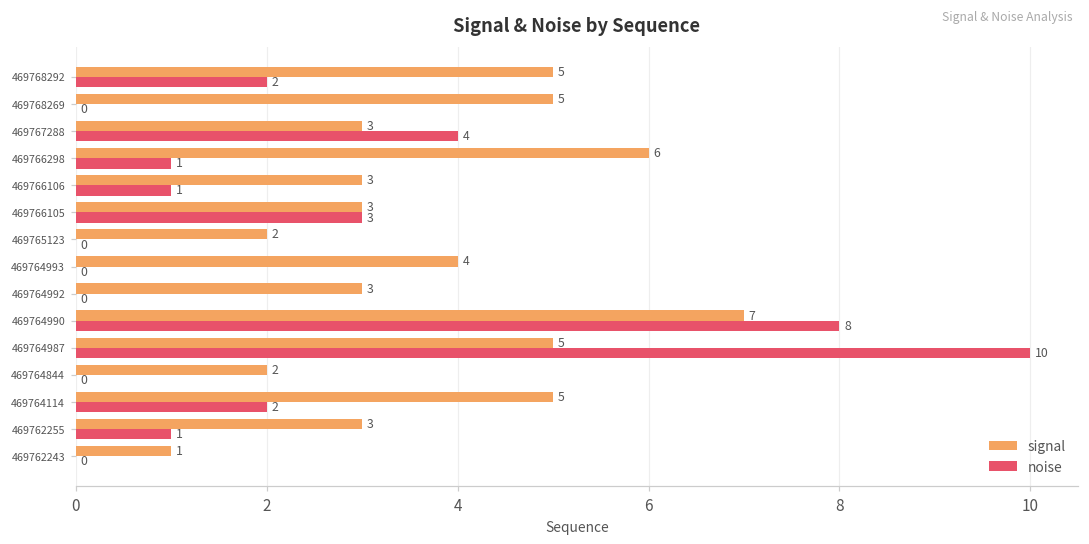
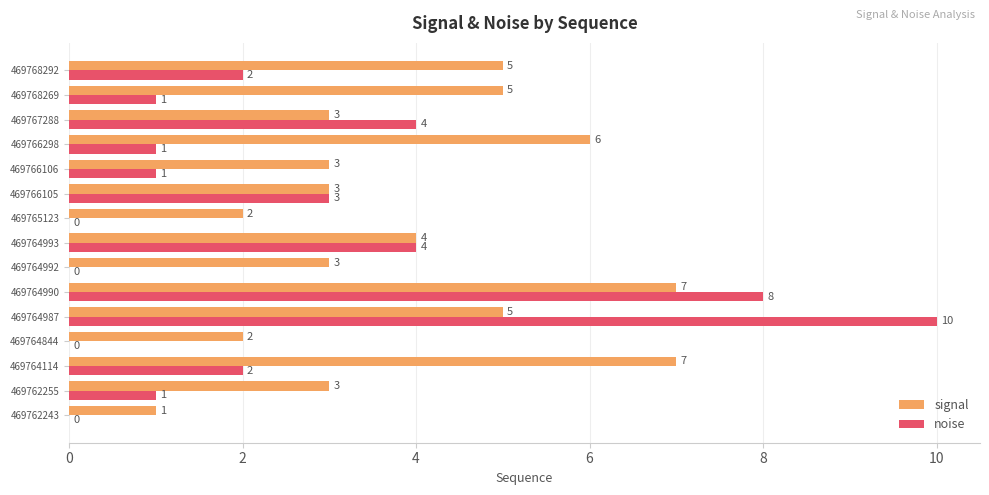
noise, 469768269: 0 -> 1
noise, 469764993: 0 -> 4
signal, 469764114: 5 -> 7
